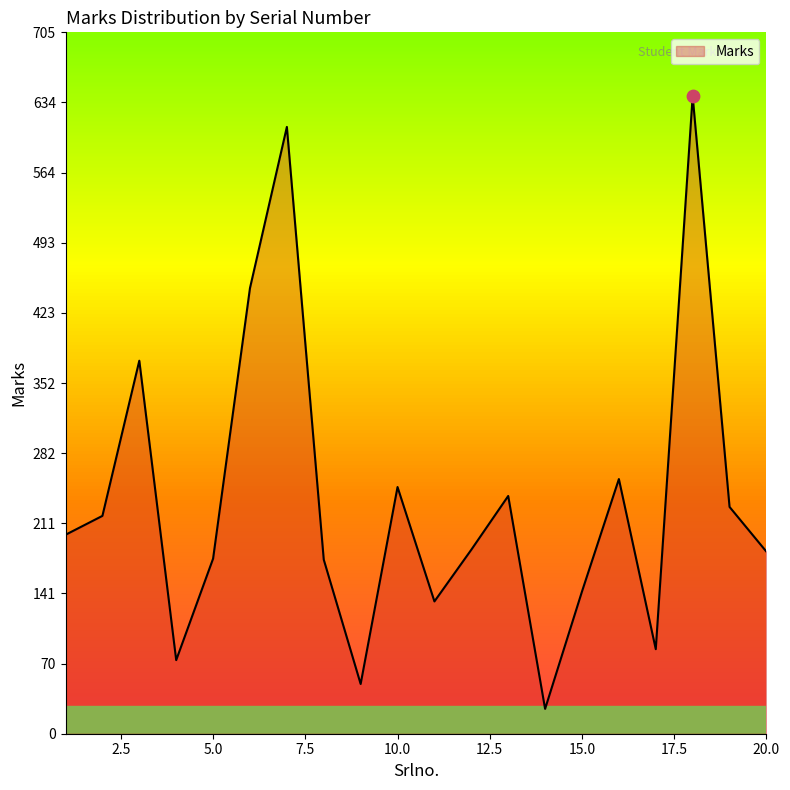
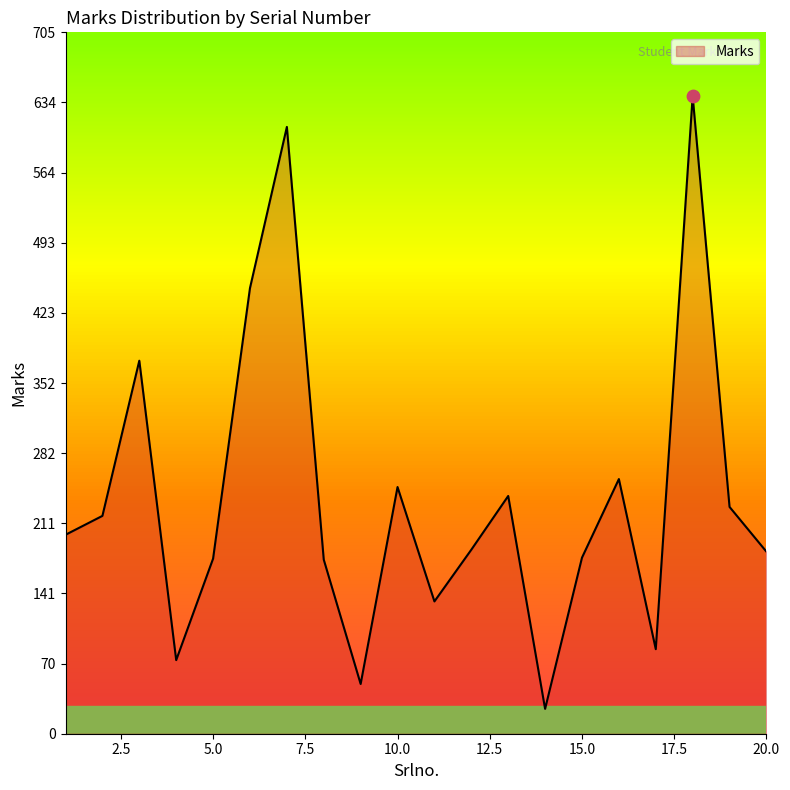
Marks, 15.0: 140 -> 180
